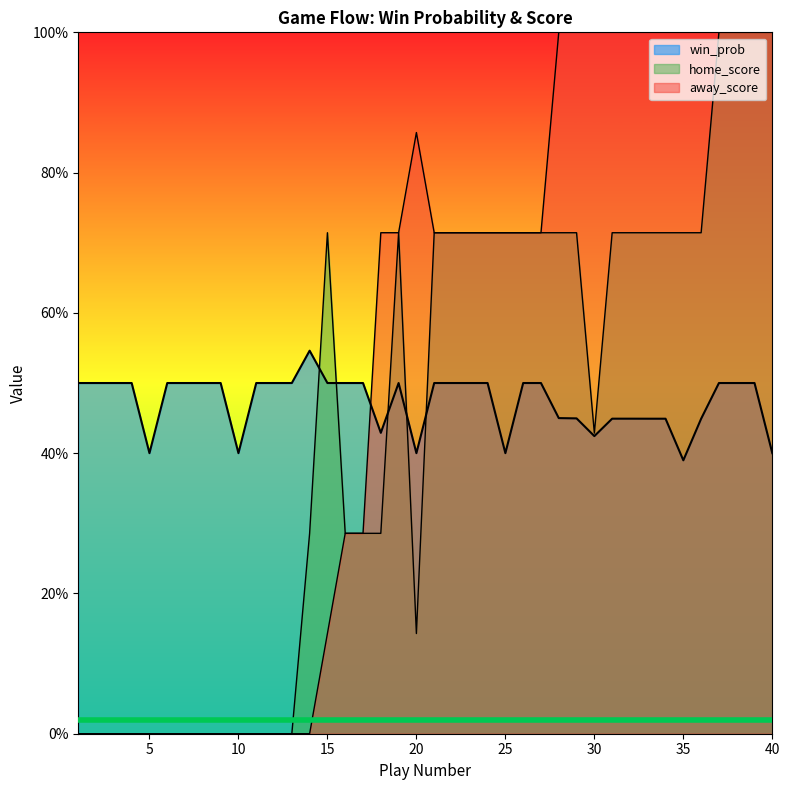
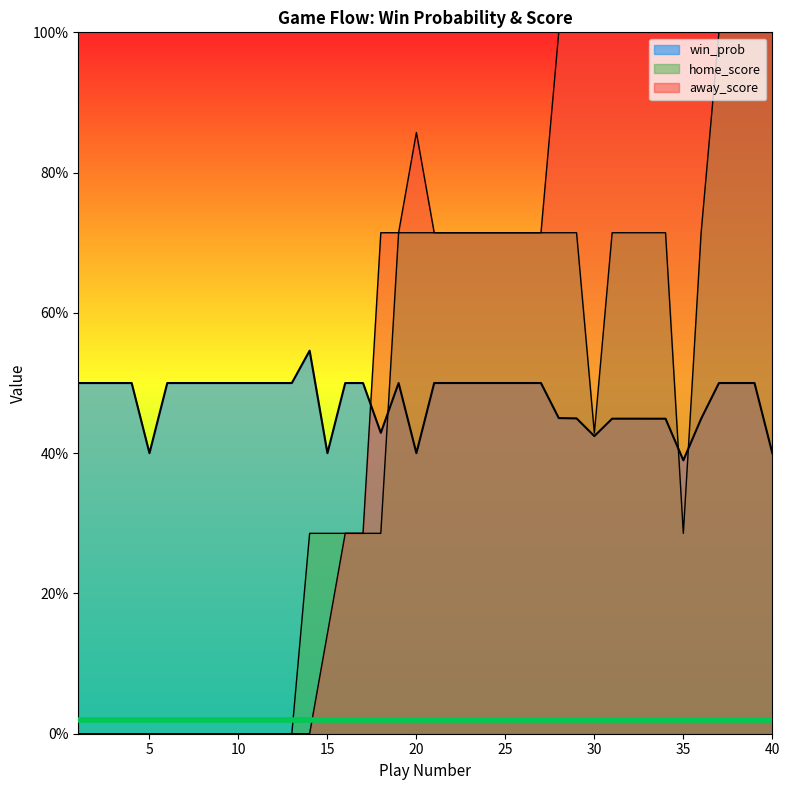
win_prob, 10: 40% -> 50%
win_prob, 15: 50% -> 40%
home_score, 15: 71% -> 29%
home_score, 20: 14% -> 71%
win_prob, 25: 40% -> 50%
home_score, 35: 71% -> 29%
